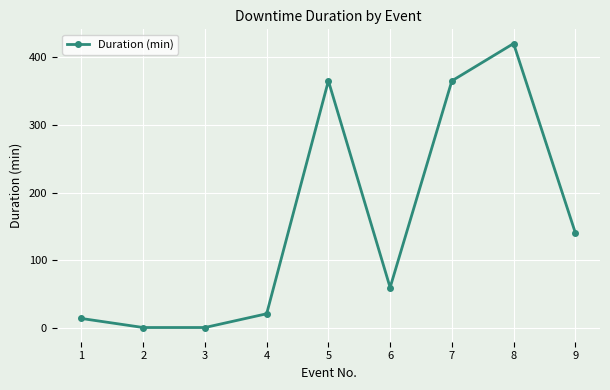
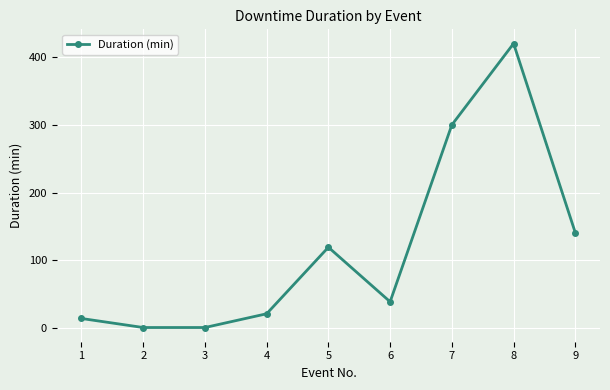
5: 360 -> 120
6: 60 -> 40
7: 360 -> 300
